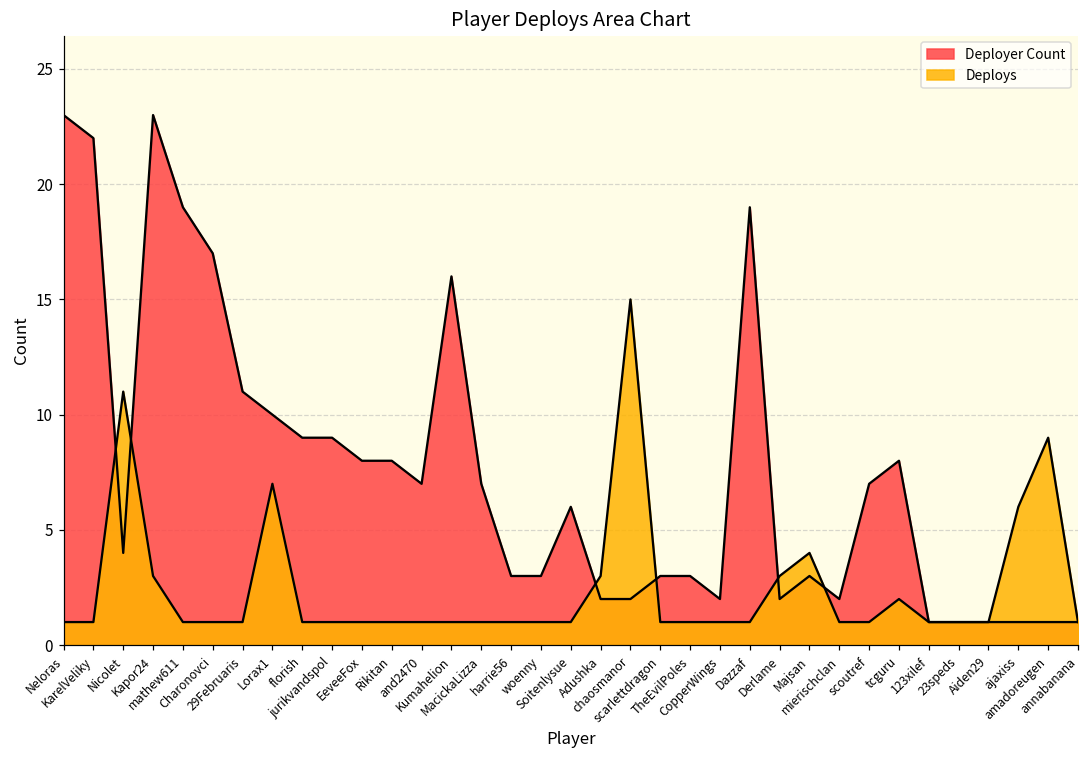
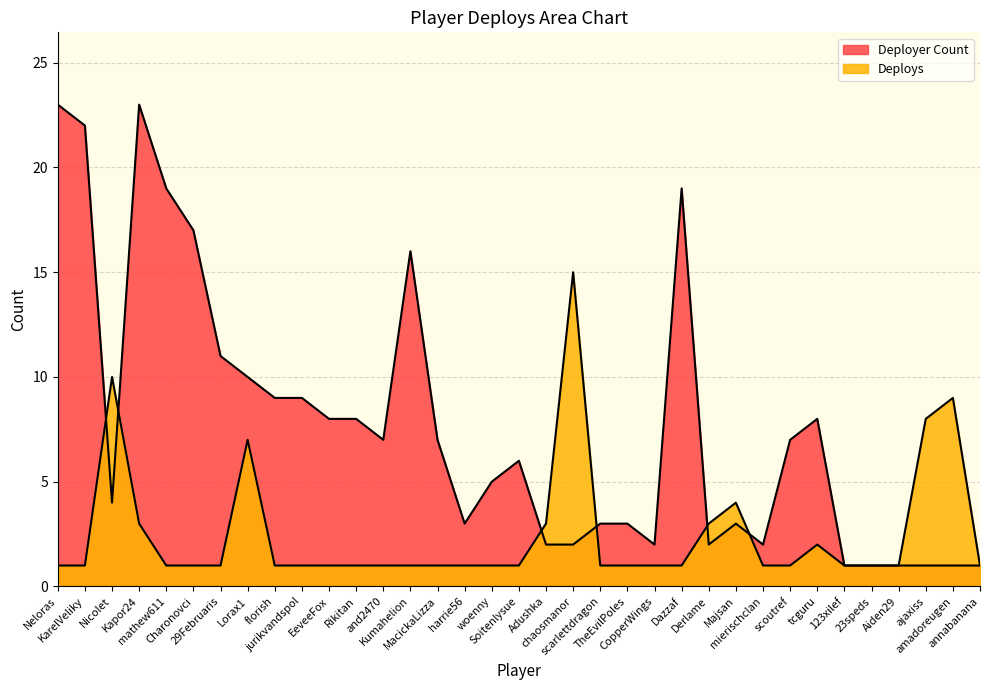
Deploys, Nicolet: 11 -> 10
Deployer Count, woenny: 3 -> 5
Deploys, ajaxiss: 6 -> 8
